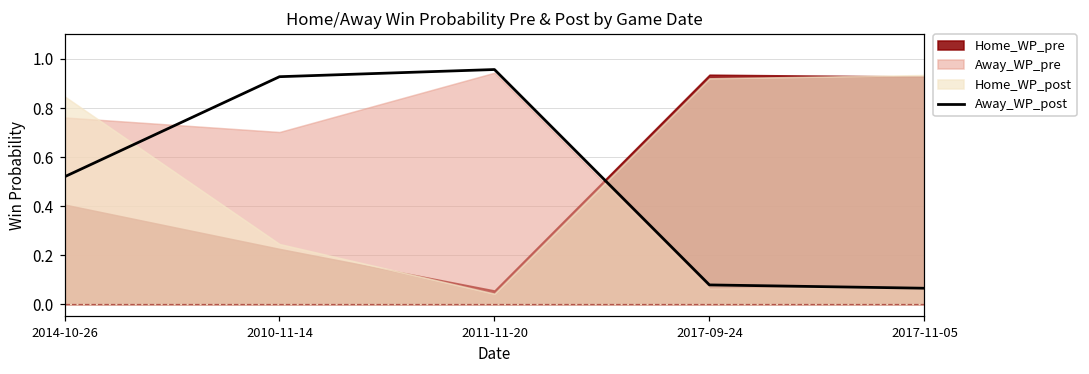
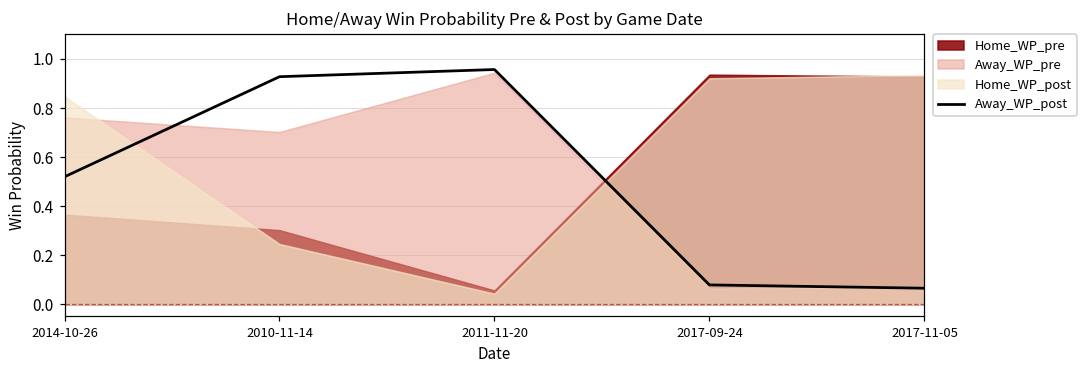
Home_WP_pre, 2014-10-26: 0.41 -> 0.37
Home_WP_pre, 2010-11-14: 0.23 -> 0.30
